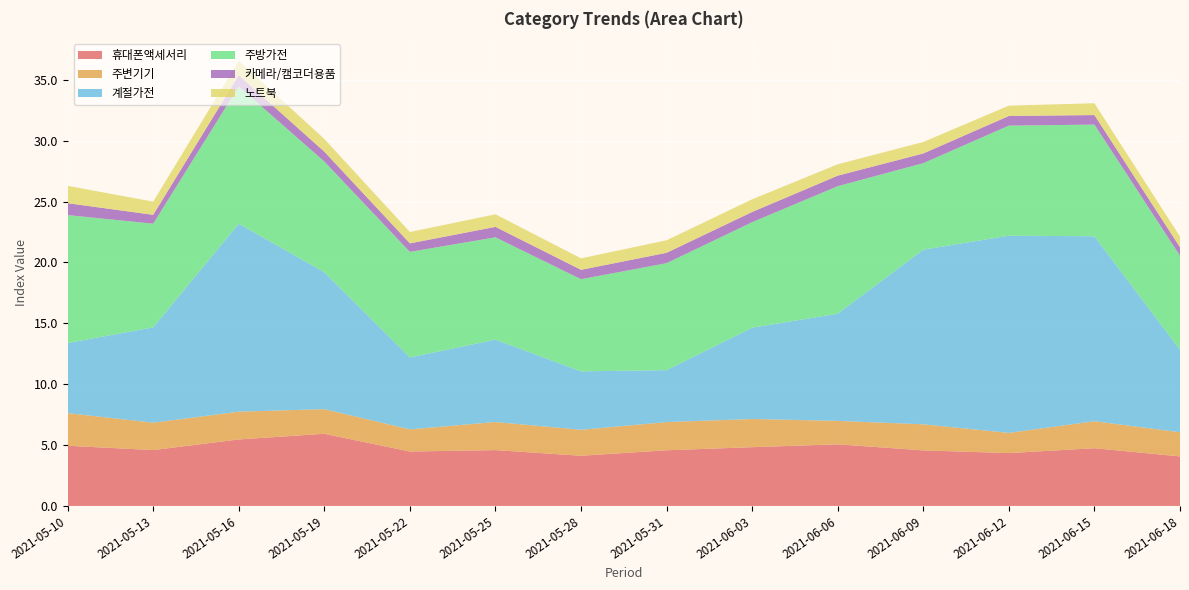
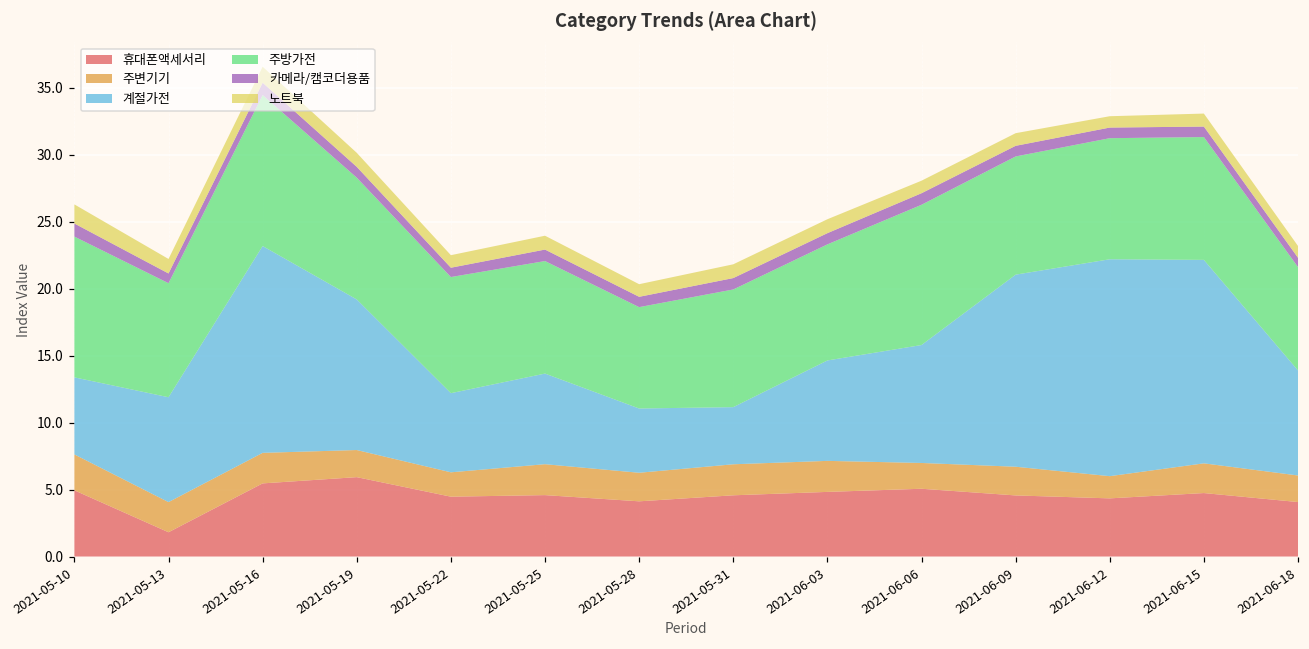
휴대폰액세서리, 2021-05-13: 4.6 -> 1.8
주방가전, 2021-06-09: 7.1 -> 8.8
계절가전, 2021-06-18: 6.8 -> 7.8
